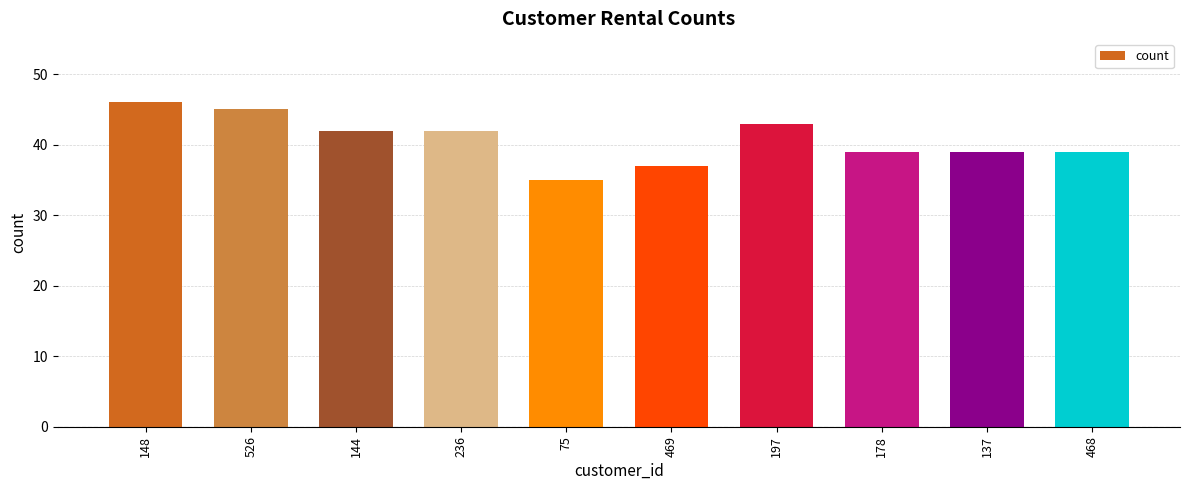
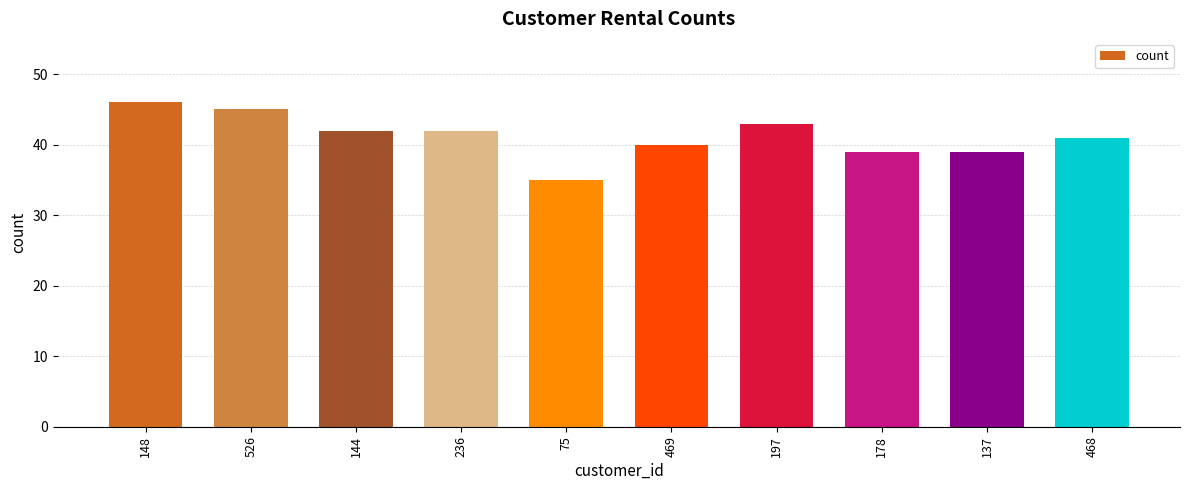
469: 37 -> 40
468: 39 -> 41
